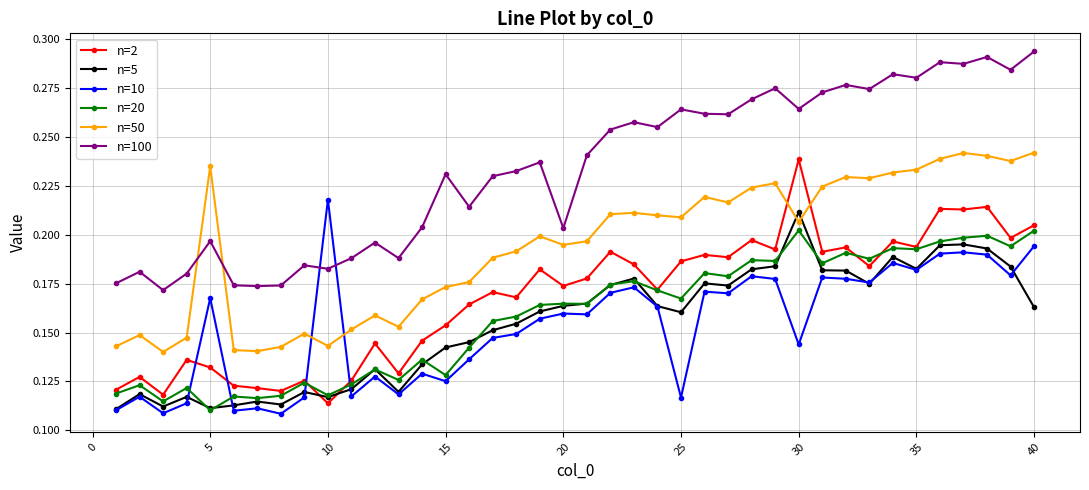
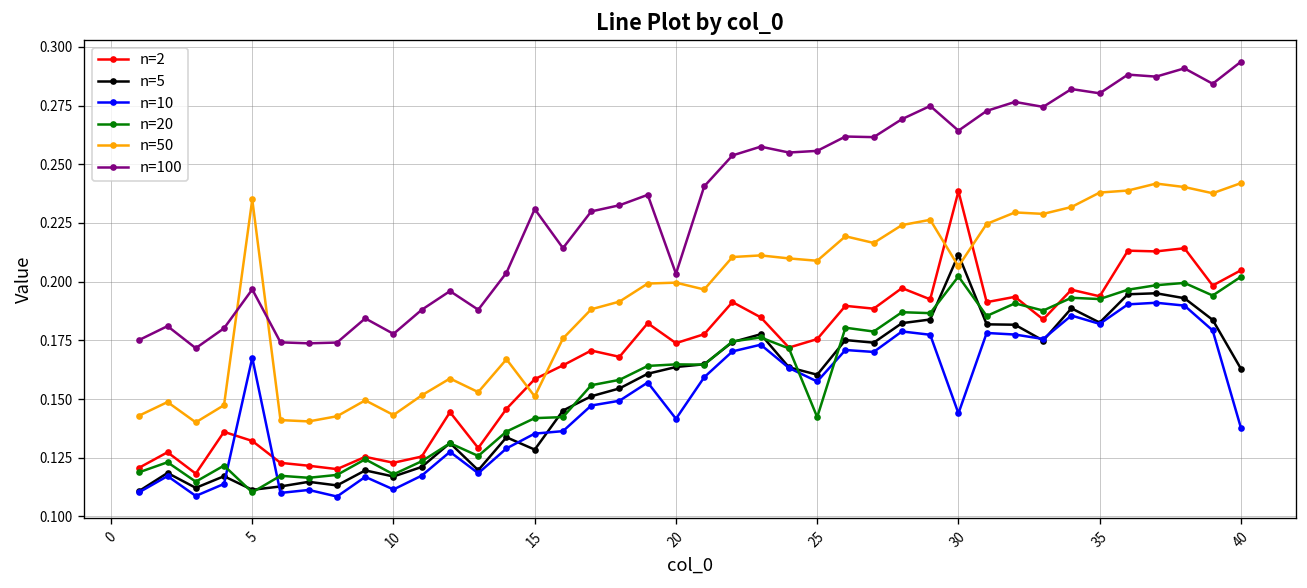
n=2, 10: 0.114 -> 0.123
n=10, 10: 0.218 -> 0.111
n=100, 10: 0.183 -> 0.178
n=2, 15: 0.154 -> 0.158
n=5, 15: 0.142 -> 0.128
n=10, 15: 0.125 -> 0.135
n=20, 15: 0.128 -> 0.142
n=50, 15: 0.173 -> 0.151
n=10, 20: 0.160 -> 0.142
n=50, 20: 0.195 -> 0.200
n=2, 25: 0.186 -> 0.176
n=10, 25: 0.117 -> 0.157
n=20, 25: 0.167 -> 0.142
n=100, 25: 0.264 -> 0.256
n=50, 35: 0.233 -> 0.238
n=10, 40: 0.194 -> 0.138
